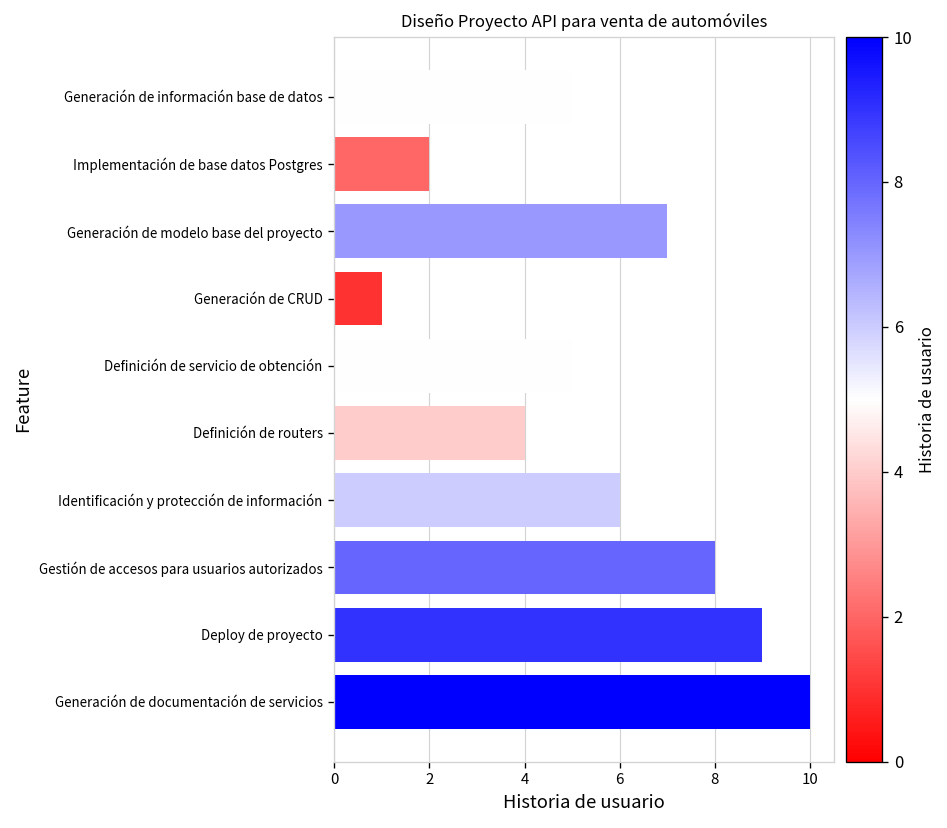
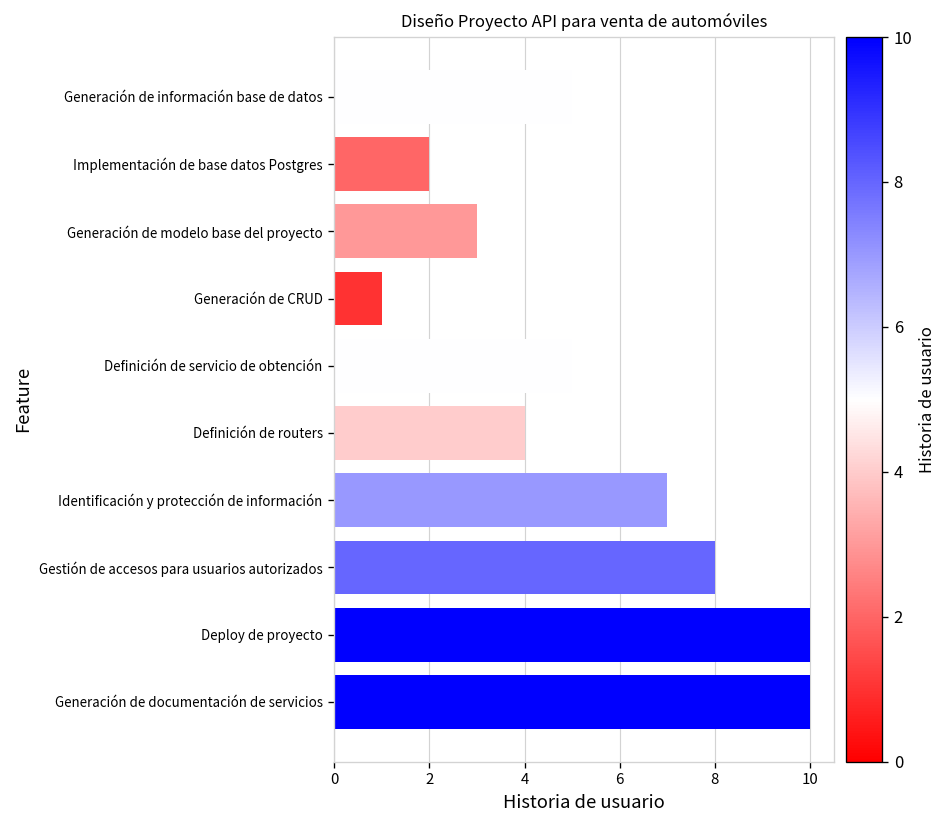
Generación de modelo base del proyecto: 7 -> 3
Identificación y protección de información: 6 -> 7
Deploy de proyecto: 9 -> 10
